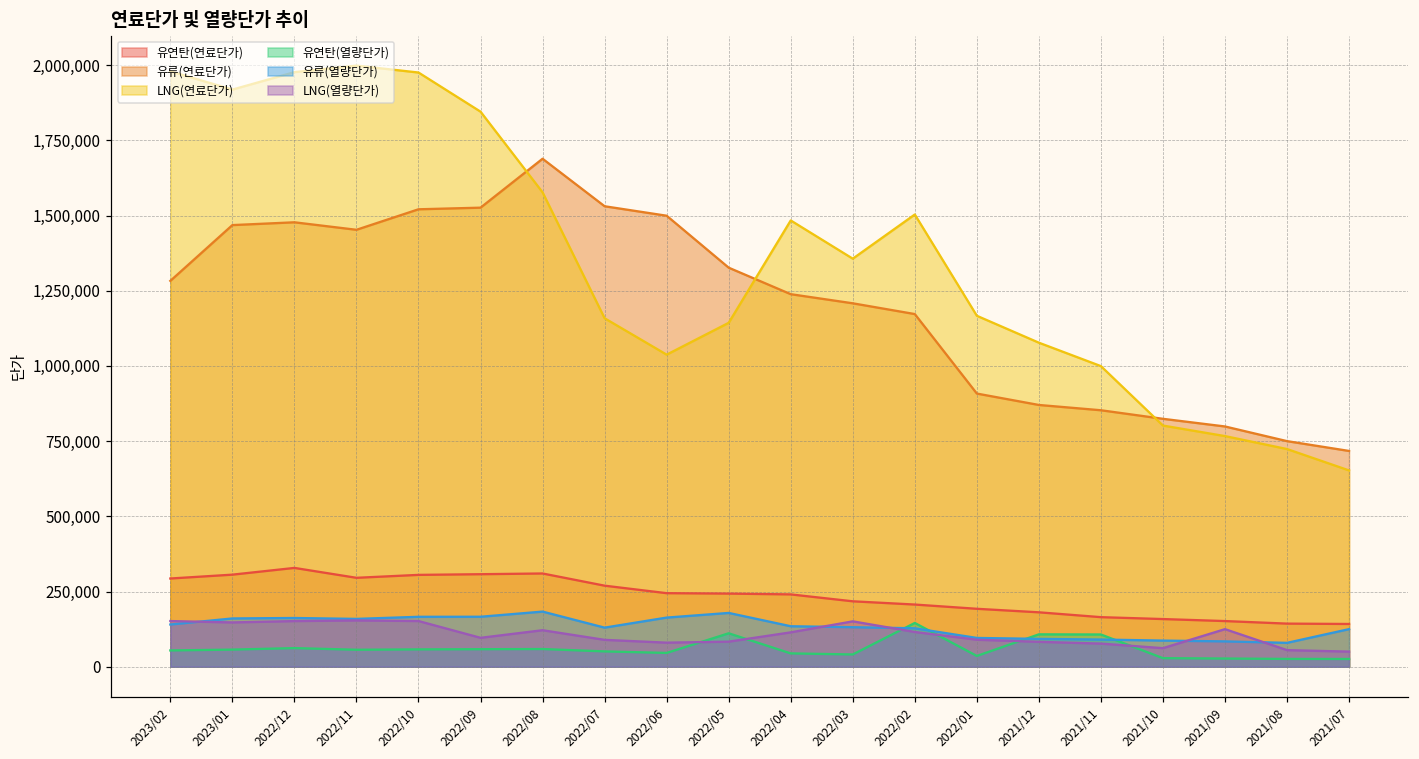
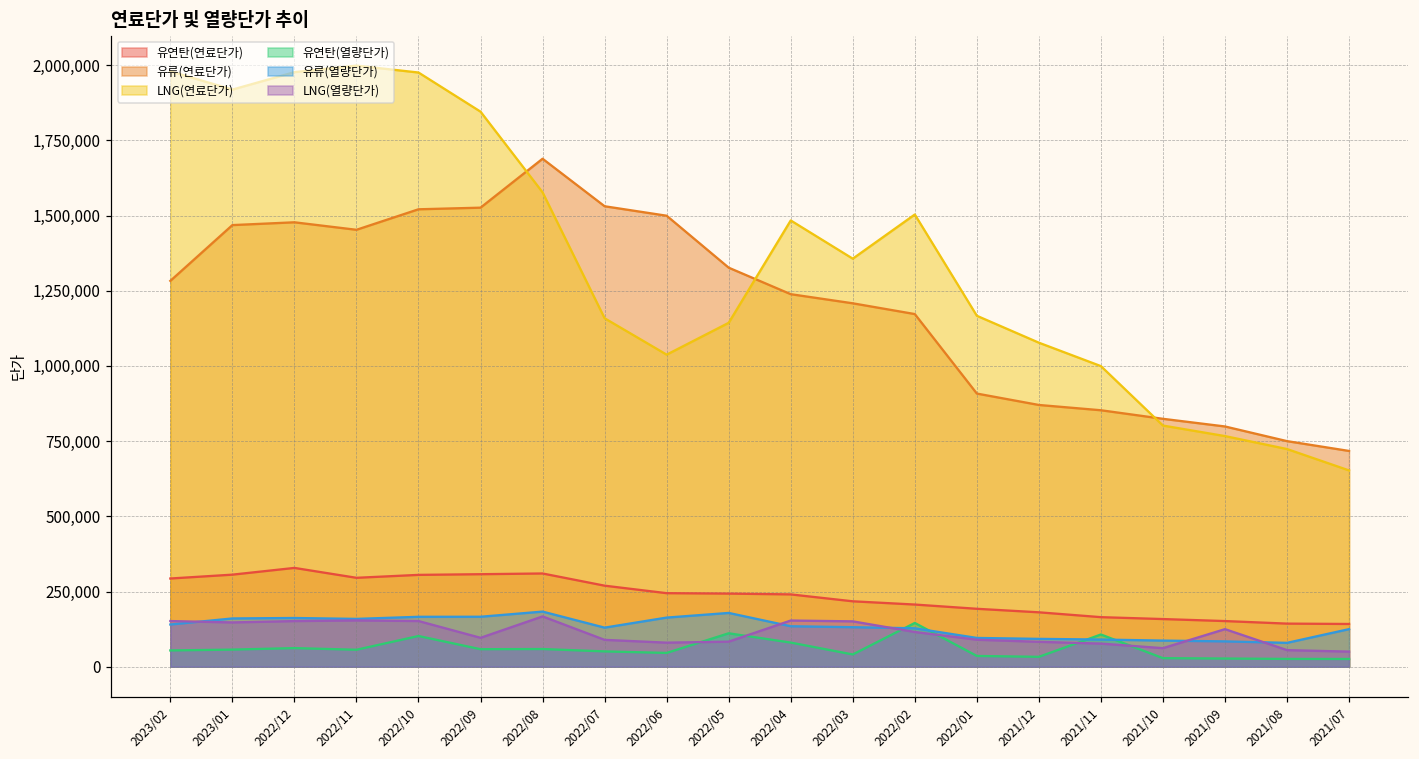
유연탄(열량단가), 2022/10: 60,000 -> 100,000
LNG(열량단가), 2022/08: 120,000 -> 170,000
유연탄(열량단가), 2022/04: 40,000 -> 80,000
LNG(열량단가), 2022/04: 110,000 -> 150,000
유연탄(열량단가), 2021/12: 110,000 -> 30,000
